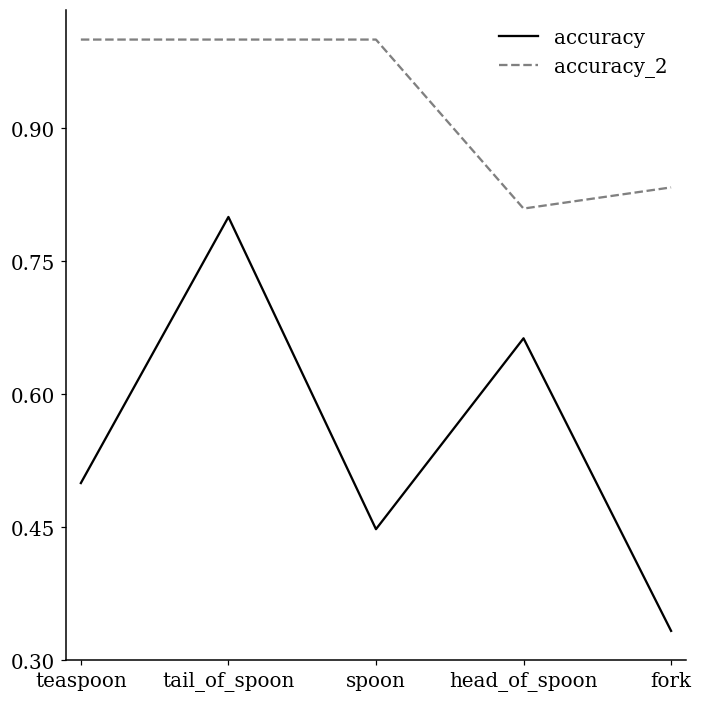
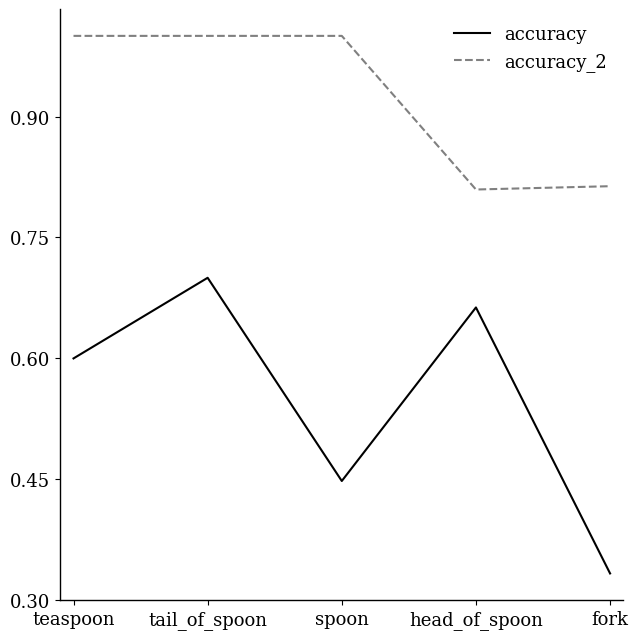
accuracy, teaspoon: 0.5 -> 0.6
accuracy, tail_of_spoon: 0.8 -> 0.7
accuracy_2, fork: 0.83 -> 0.81
